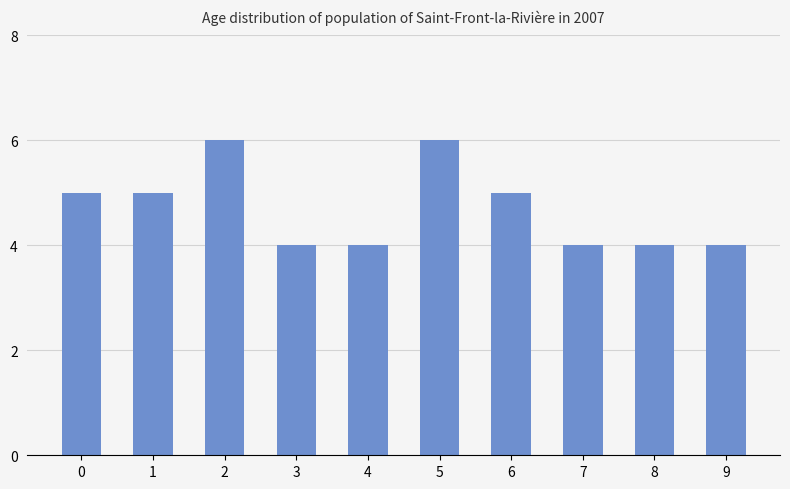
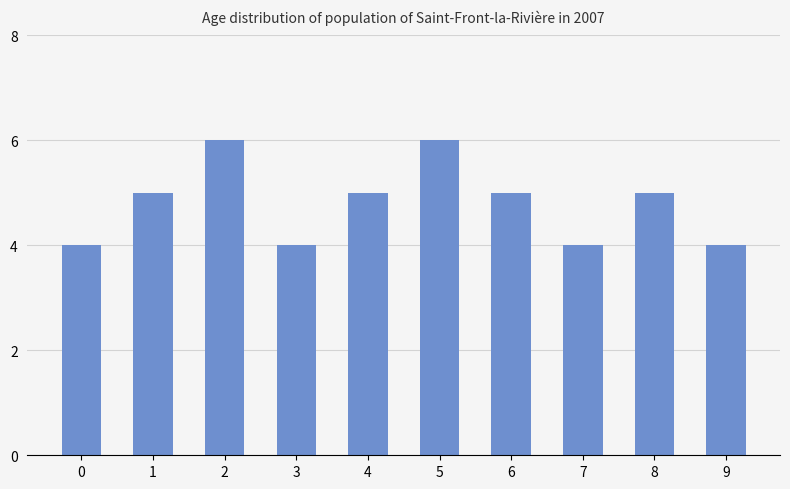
0: 5 -> 4
4: 4 -> 5
8: 4 -> 5
